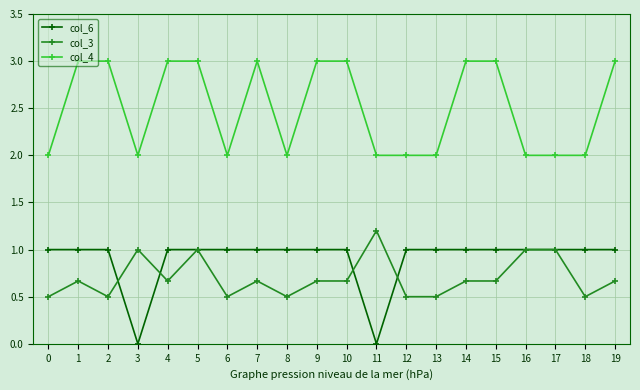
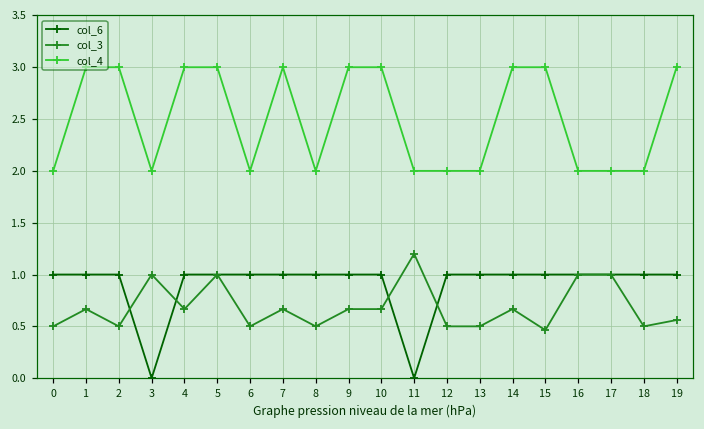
col_3, 15: 0.7 -> 0.5
col_3, 19: 0.7 -> 0.6
